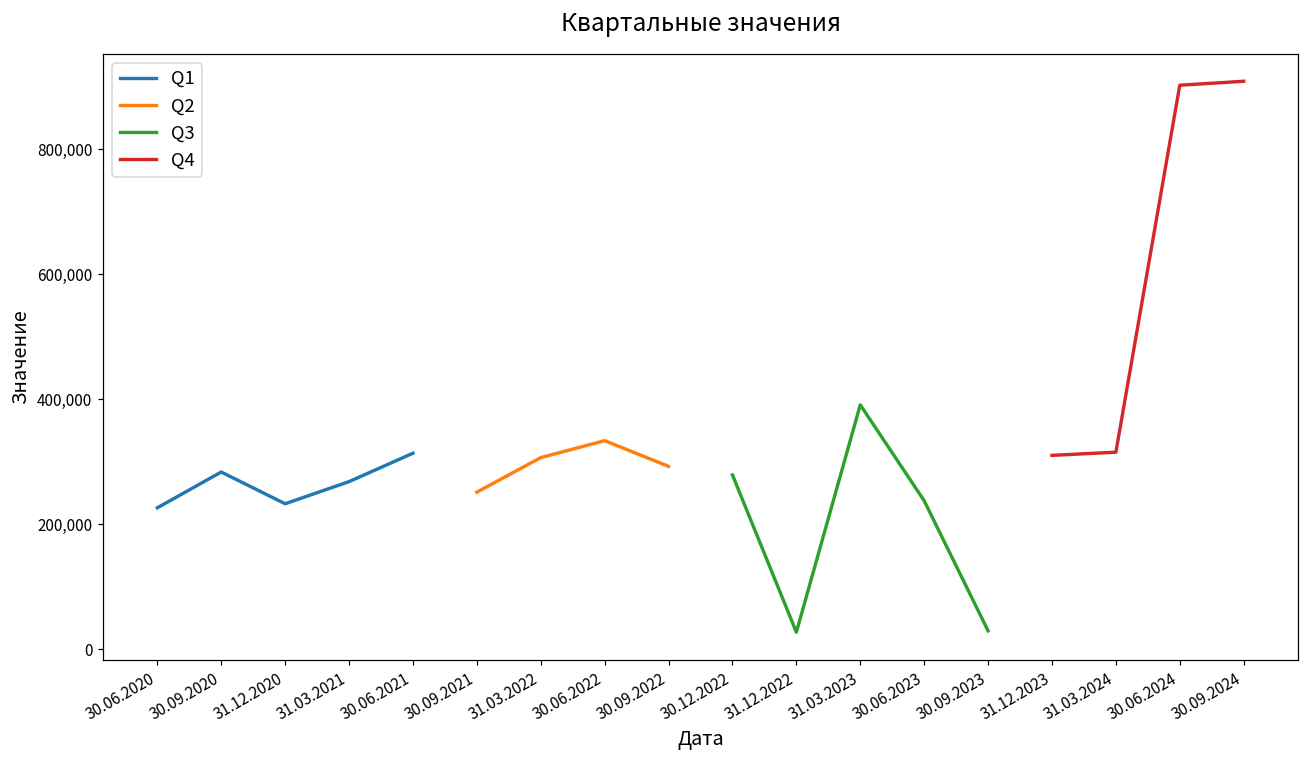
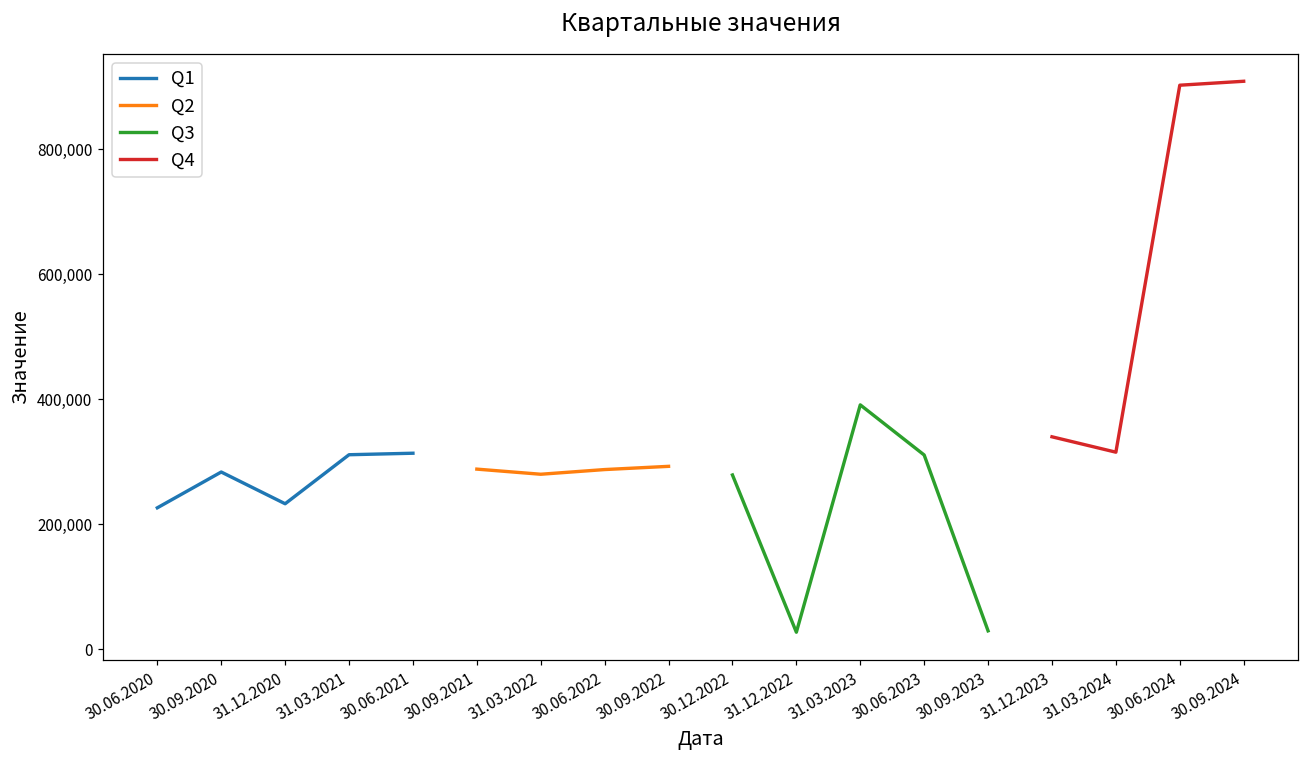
Q1, 31.03.2021: 270,000 -> 310,000
Q2, 30.09.2021: 250,000 -> 290,000
Q2, 31.03.2022: 310,000 -> 280,000
Q2, 30.06.2022: 330,000 -> 290,000
Q3, 30.06.2023: 240,000 -> 310,000
Q4, 31.12.2023: 310,000 -> 340,000
